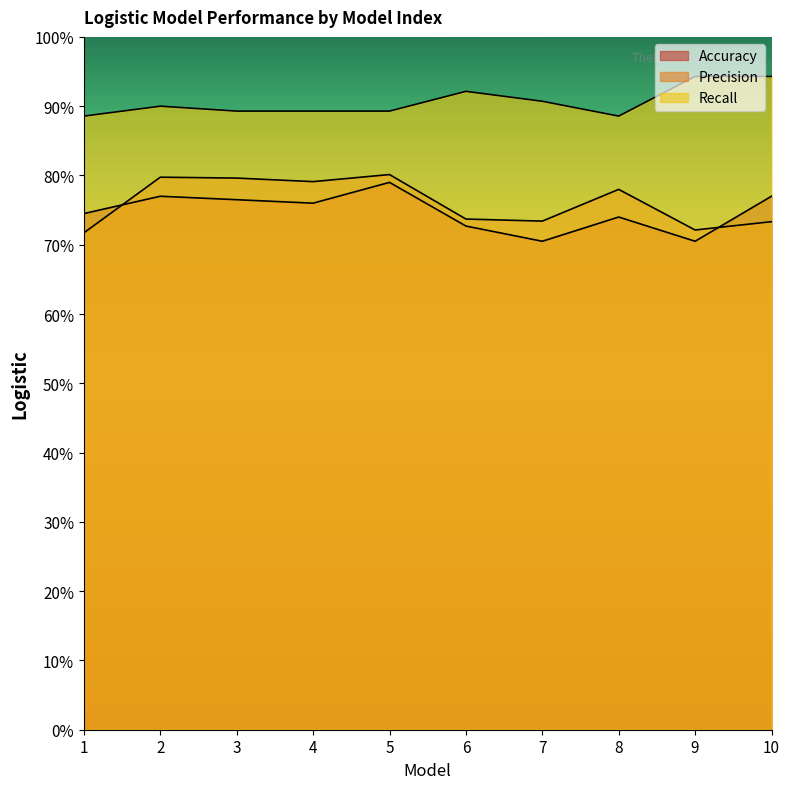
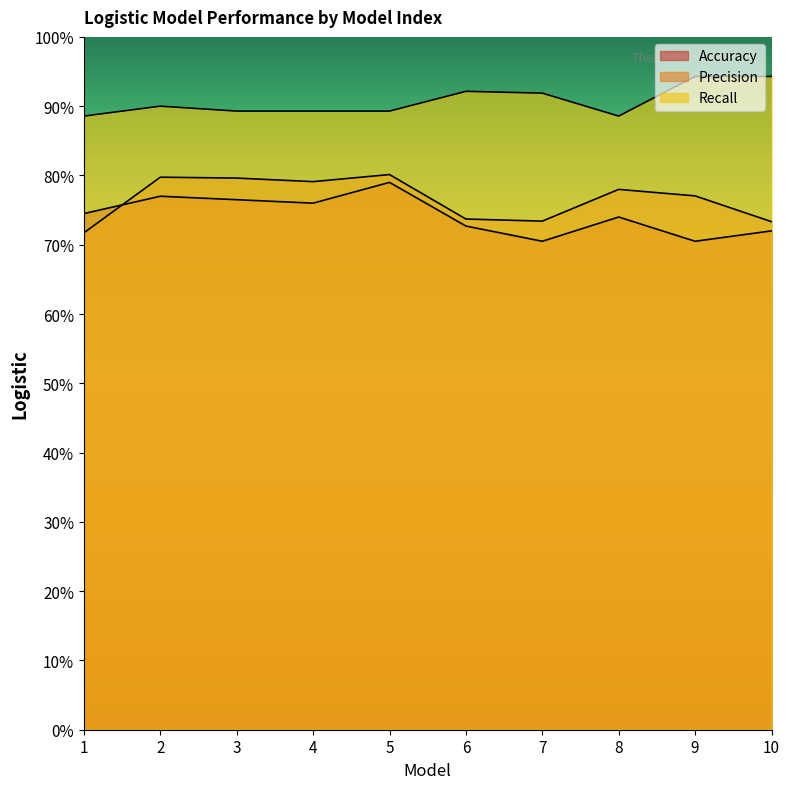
Recall, 7: 91% -> 92%
Precision, 9: 72% -> 77%
Accuracy, 10: 77% -> 72%
